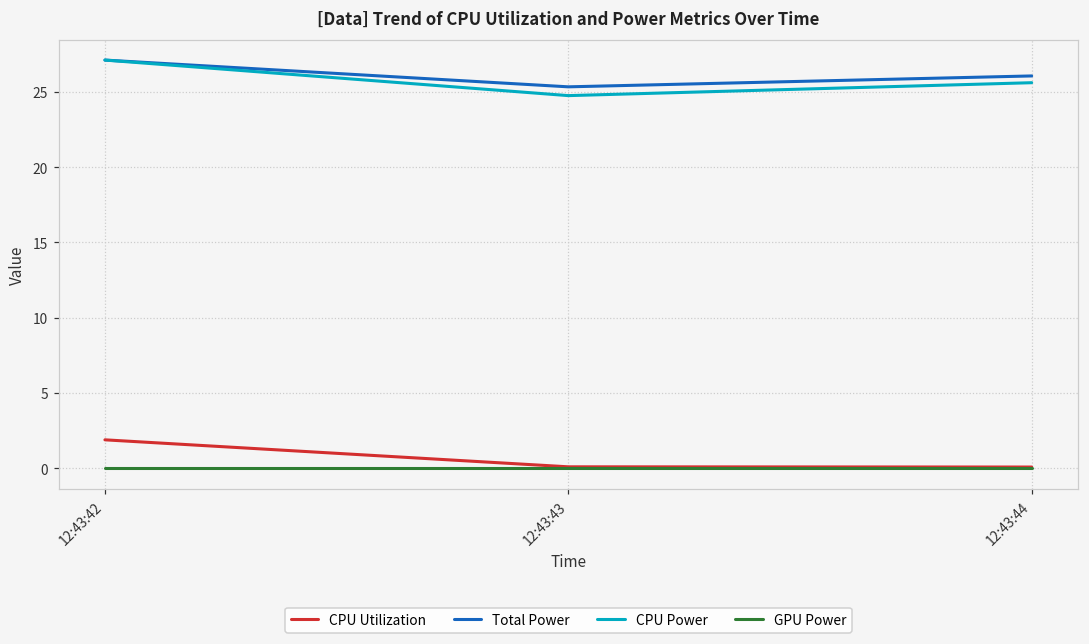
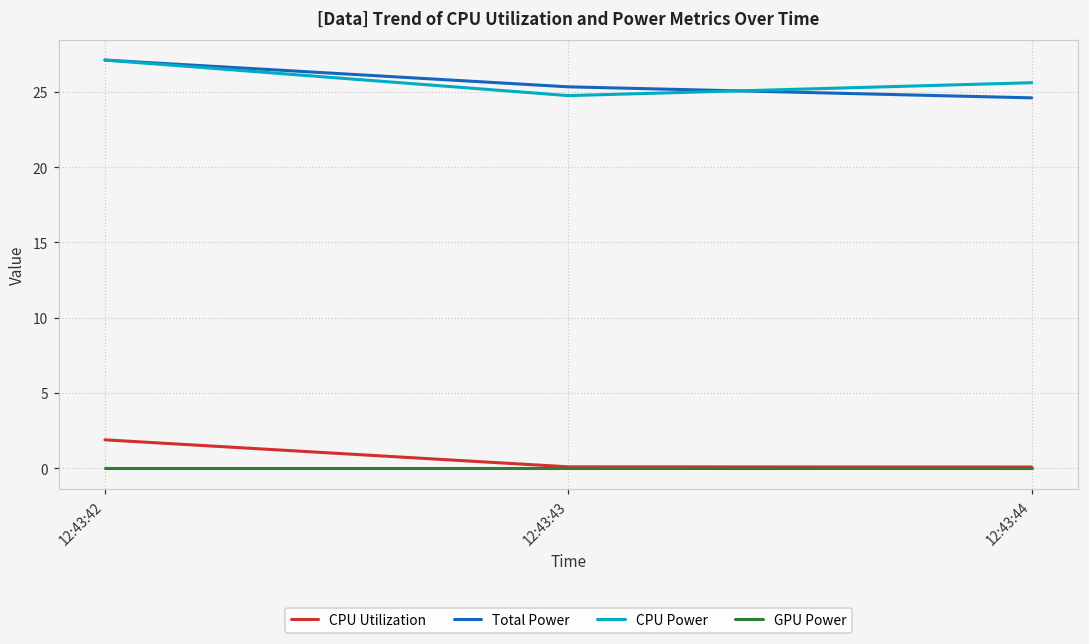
Total Power, 12:43:44: 26.1 -> 24.6
